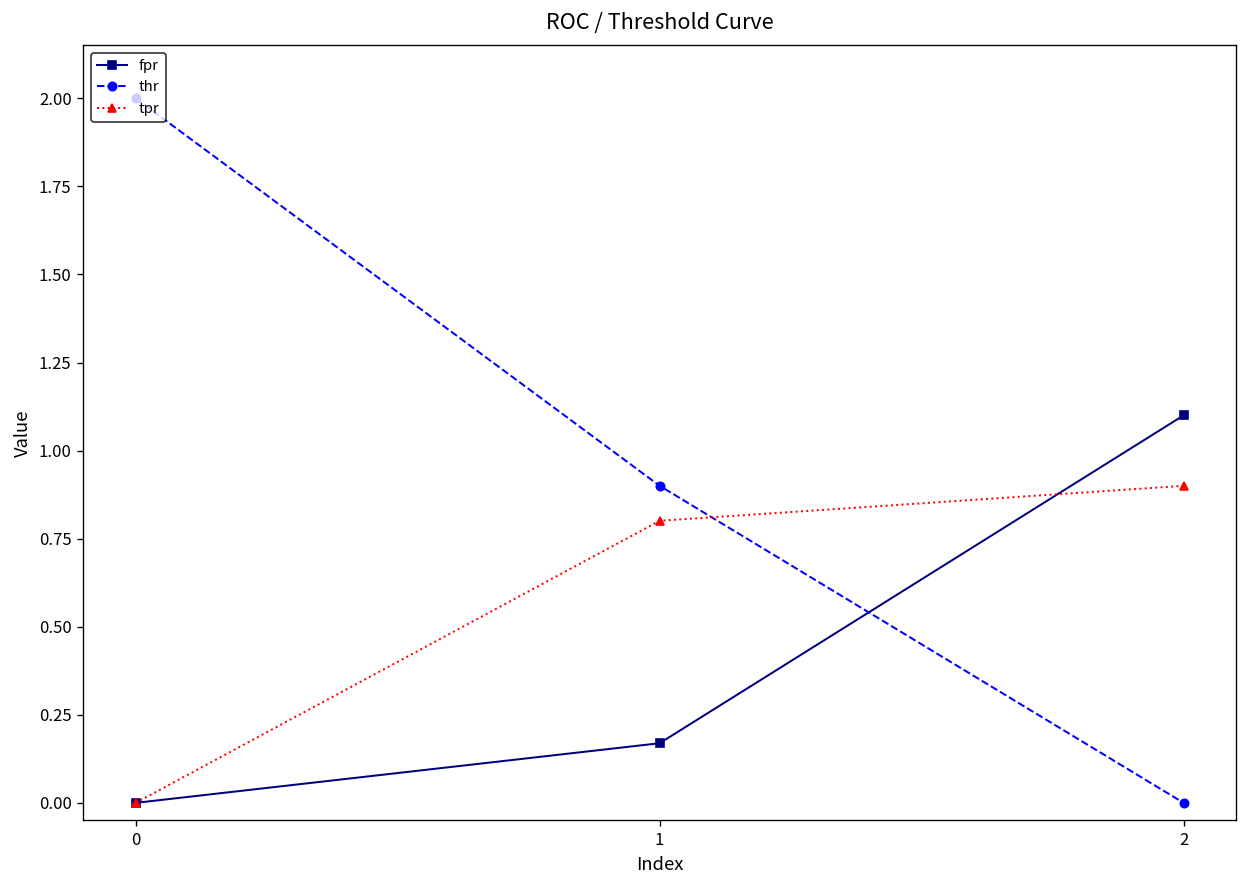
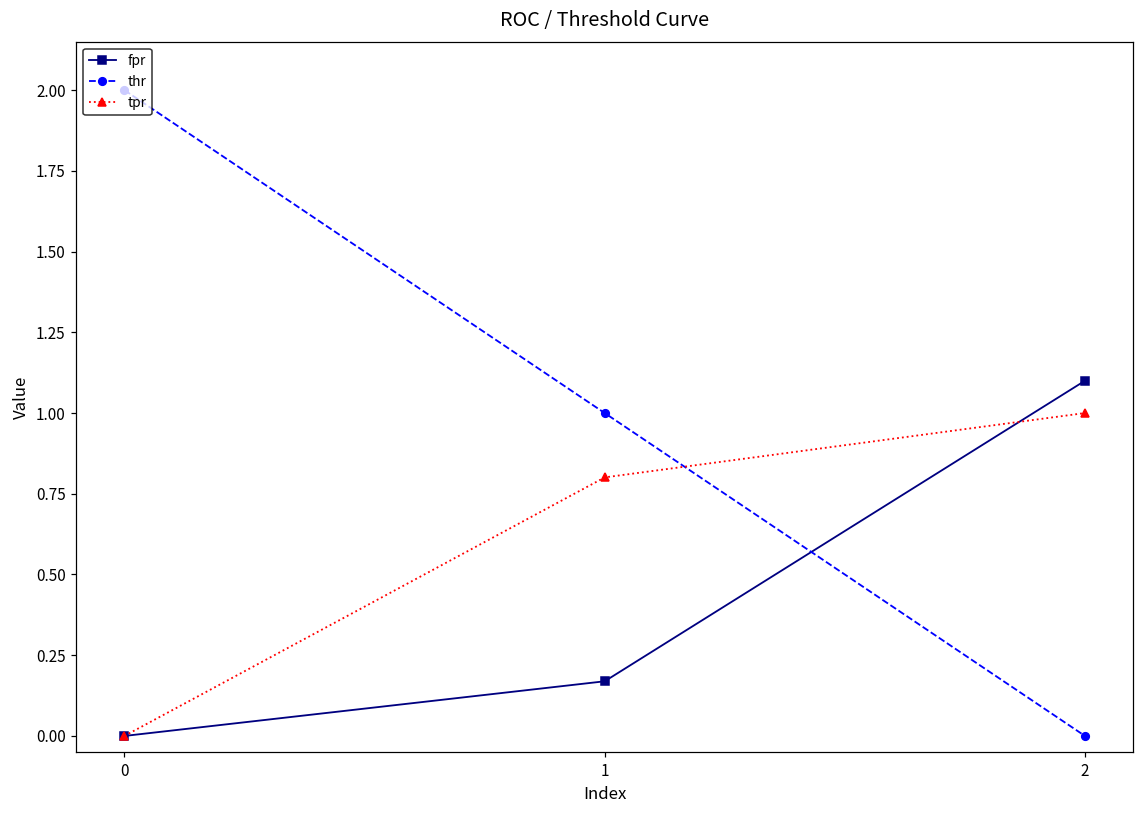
thr, 1: 0.9 -> 1.0
tpr, 2: 0.9 -> 1.0
